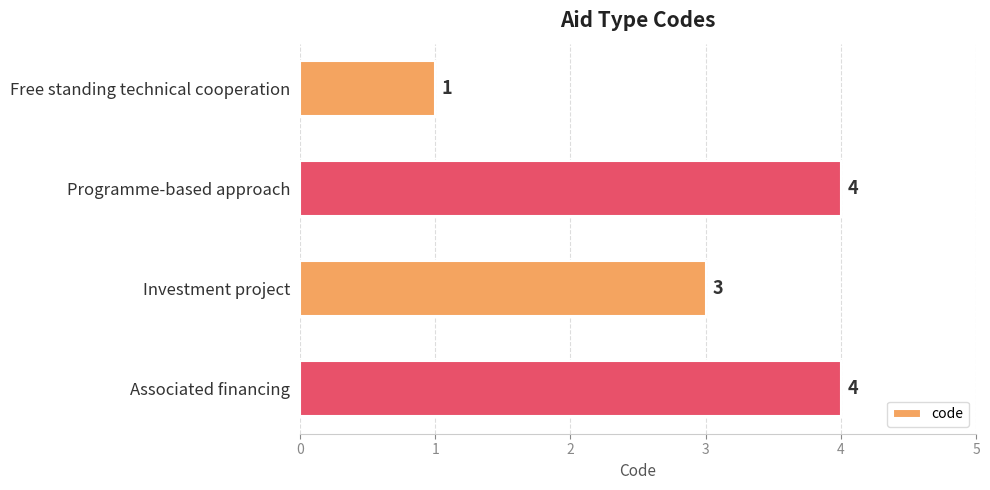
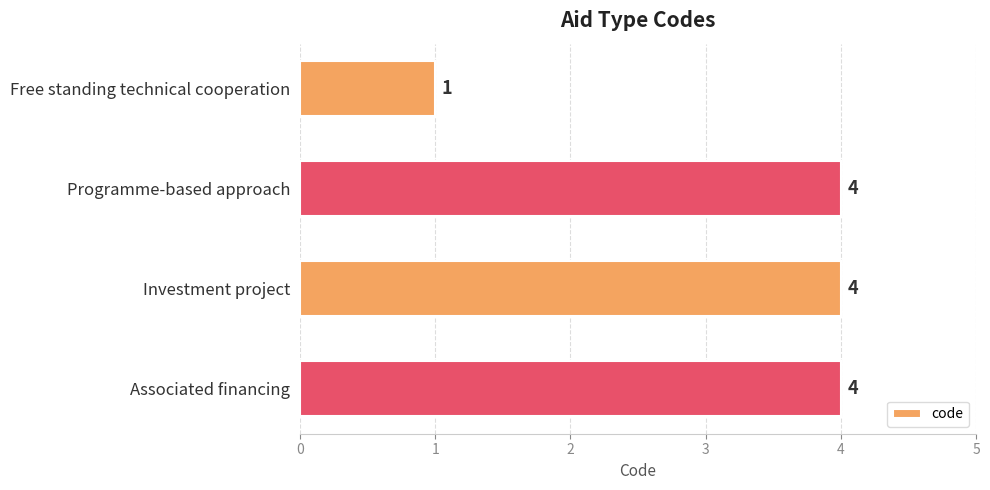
Investment project: 3 -> 4
